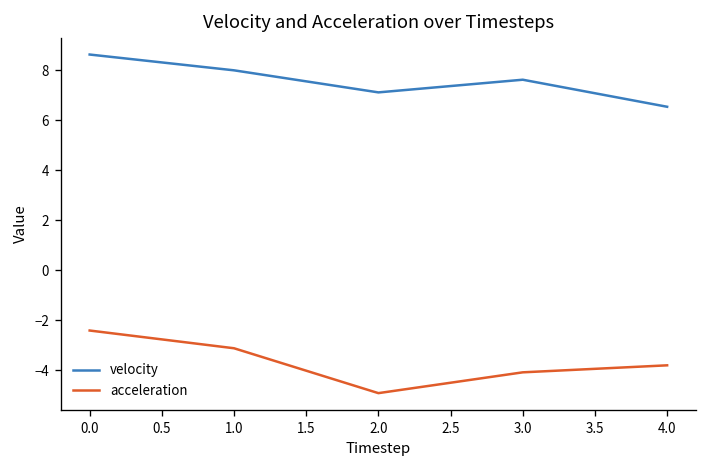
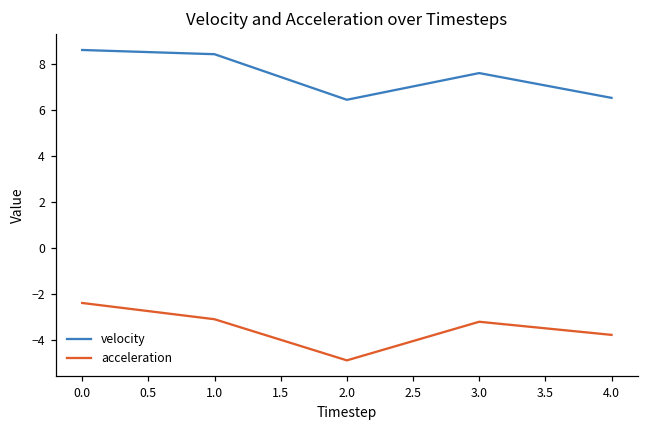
velocity, 1.0: 8.0 -> 8.4
velocity, 2.0: 7.1 -> 6.5
acceleration, 3.0: -4.1 -> -3.2
